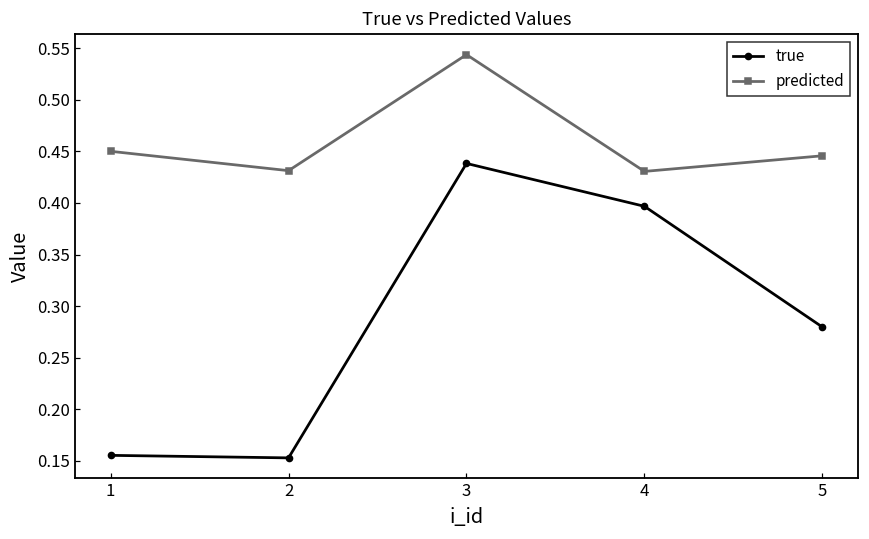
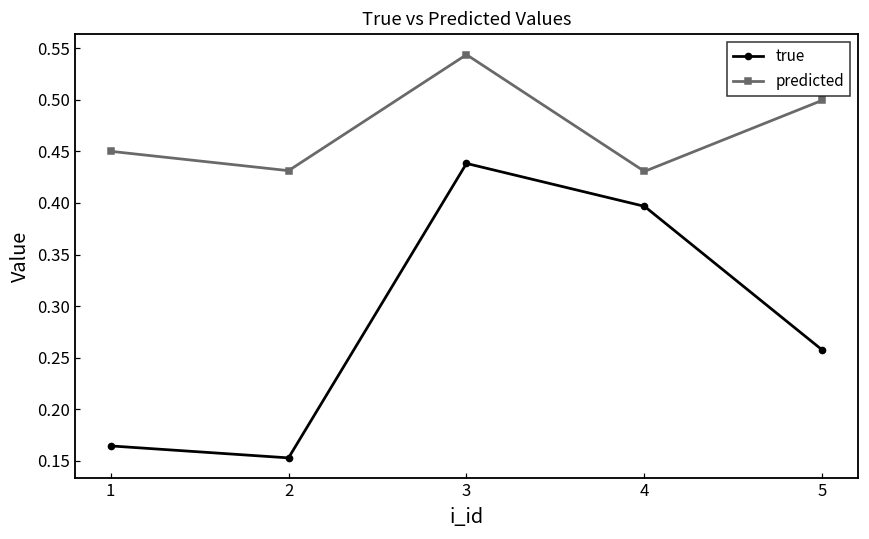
true, 1: 0.155 -> 0.164
true, 5: 0.28 -> 0.26
predicted, 5: 0.45 -> 0.50
